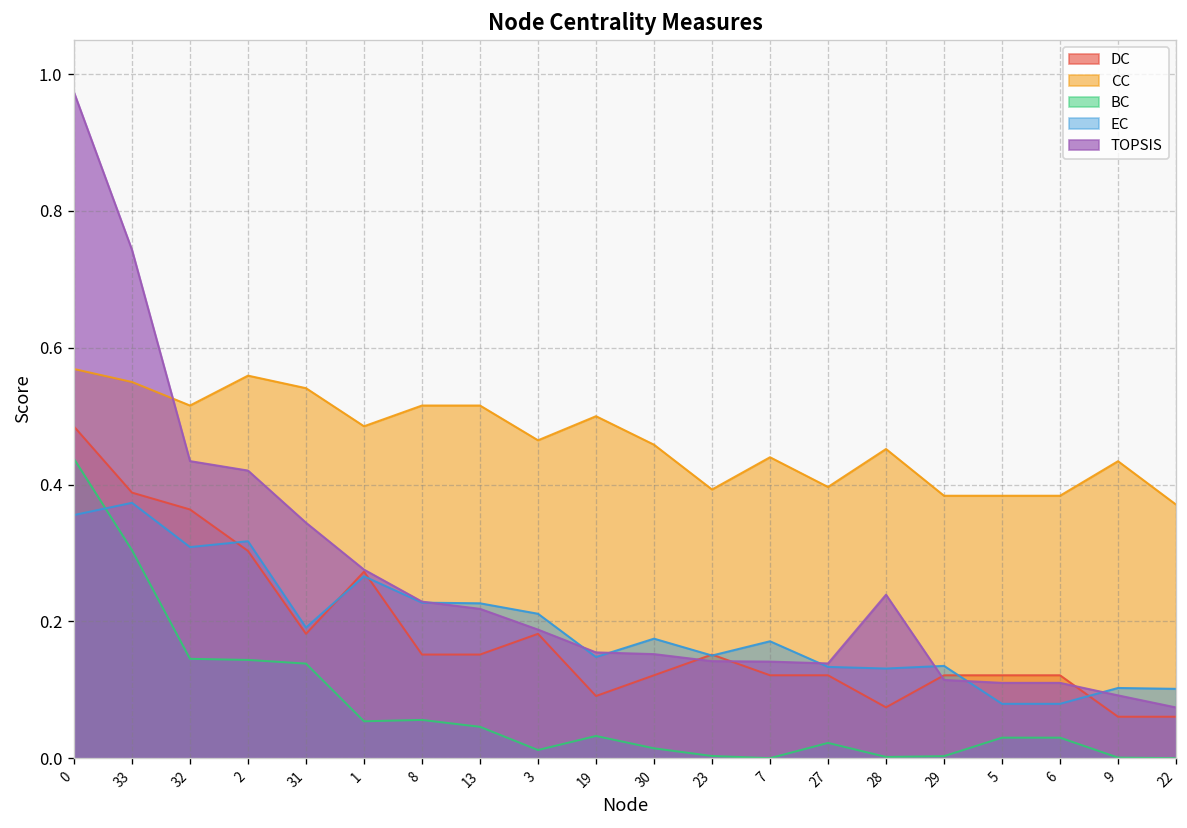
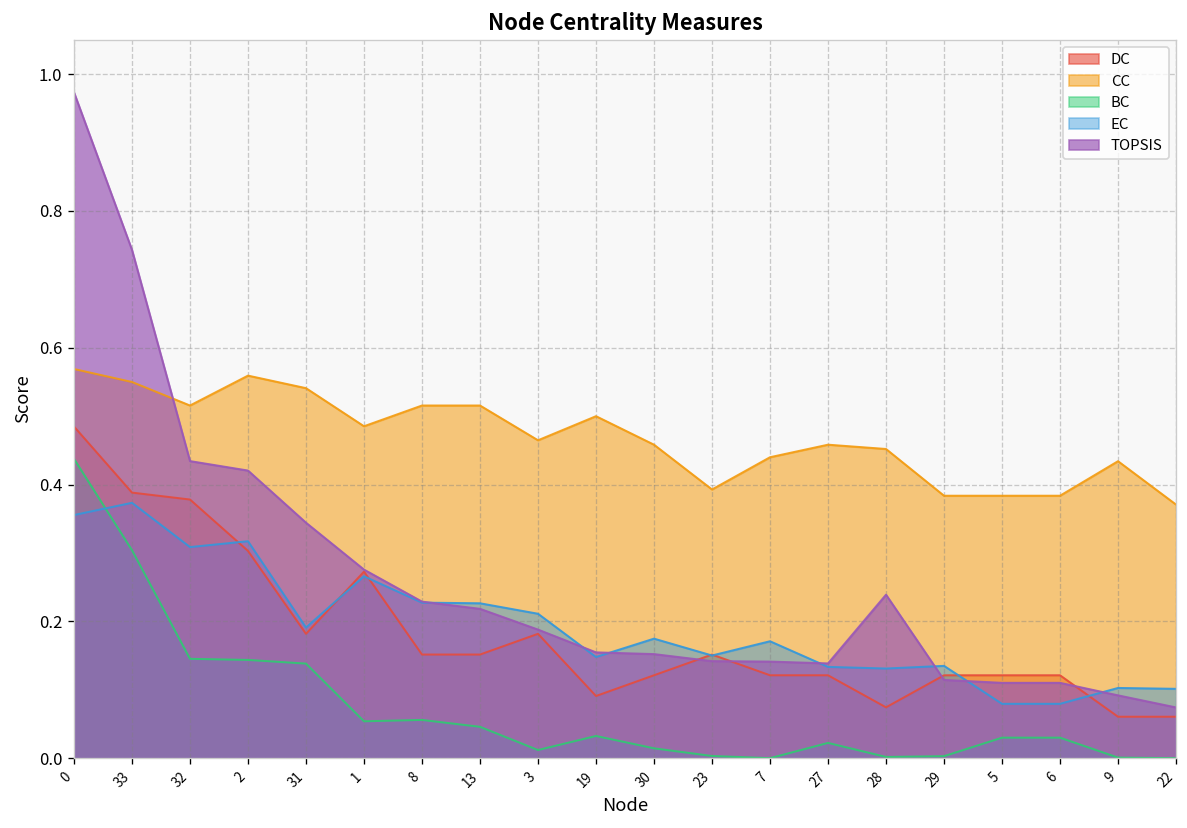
DC, 32: 0.36 -> 0.38
CC, 27: 0.40 -> 0.46
